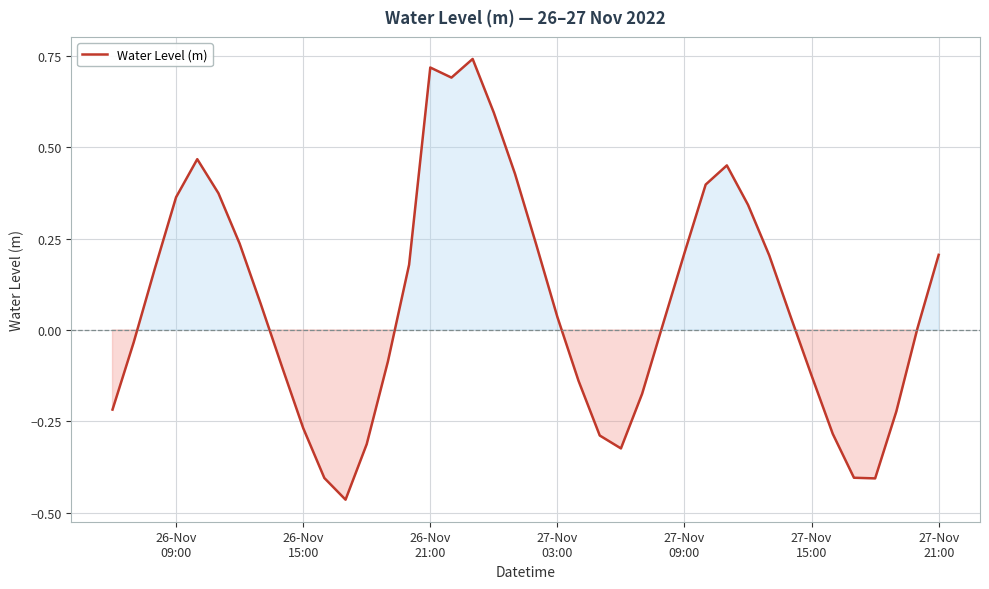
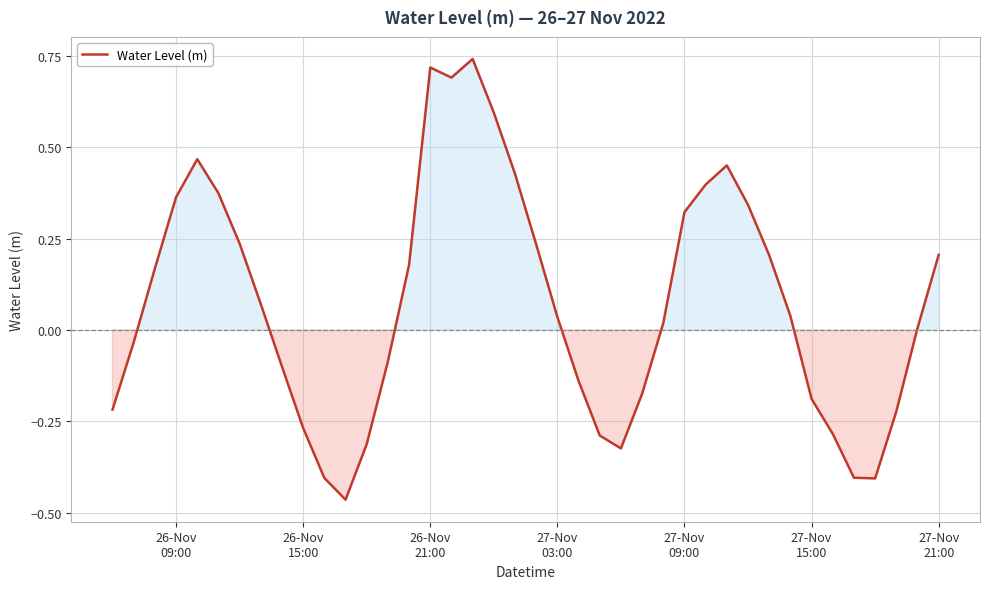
27-Nov 09:00: 0.21 -> 0.32
27-Nov 15:00: -0.12 -> -0.19
